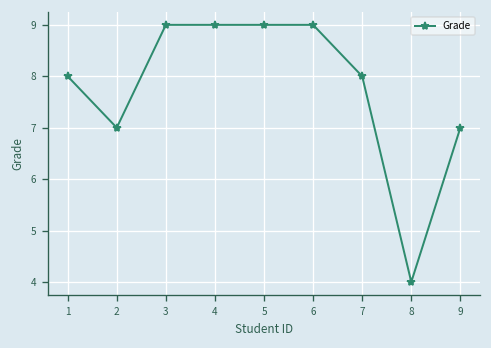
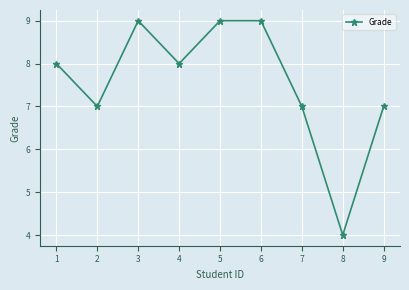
4: 9 -> 8
7: 8 -> 7
